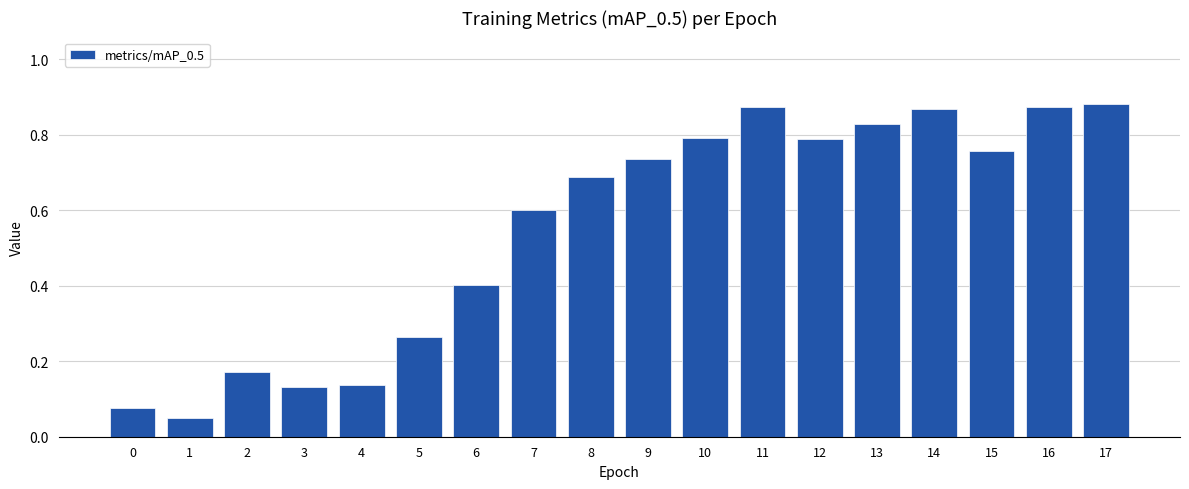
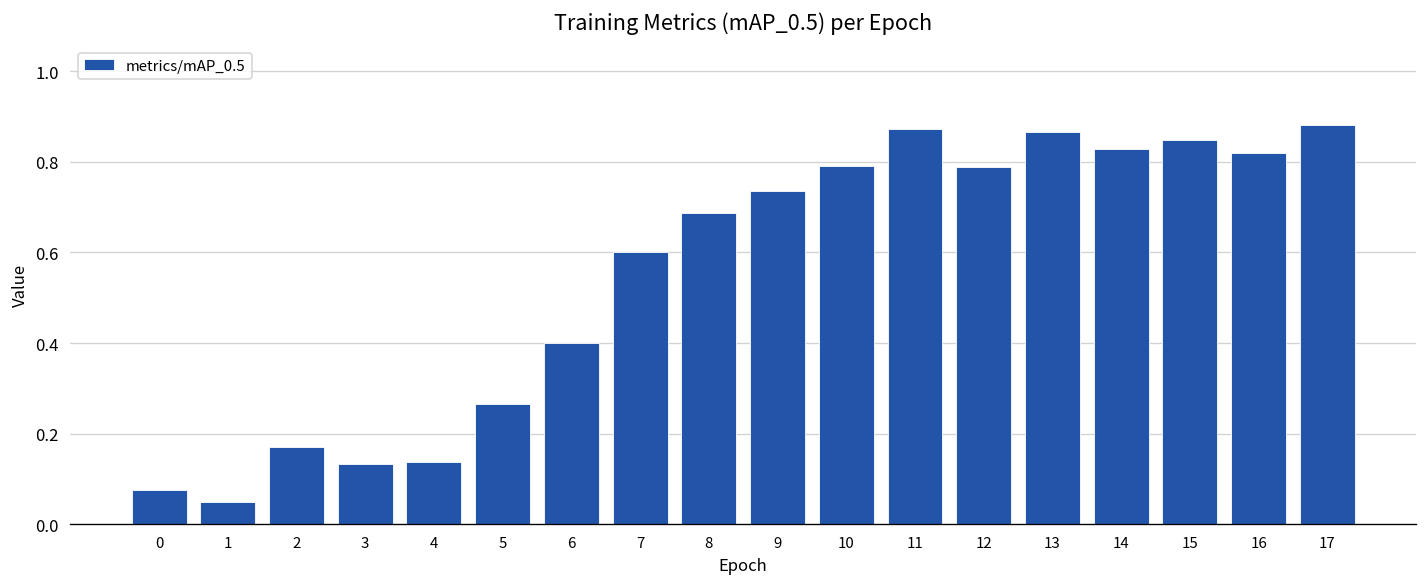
13: 0.83 -> 0.87
14: 0.87 -> 0.83
15: 0.76 -> 0.85
16: 0.87 -> 0.82
